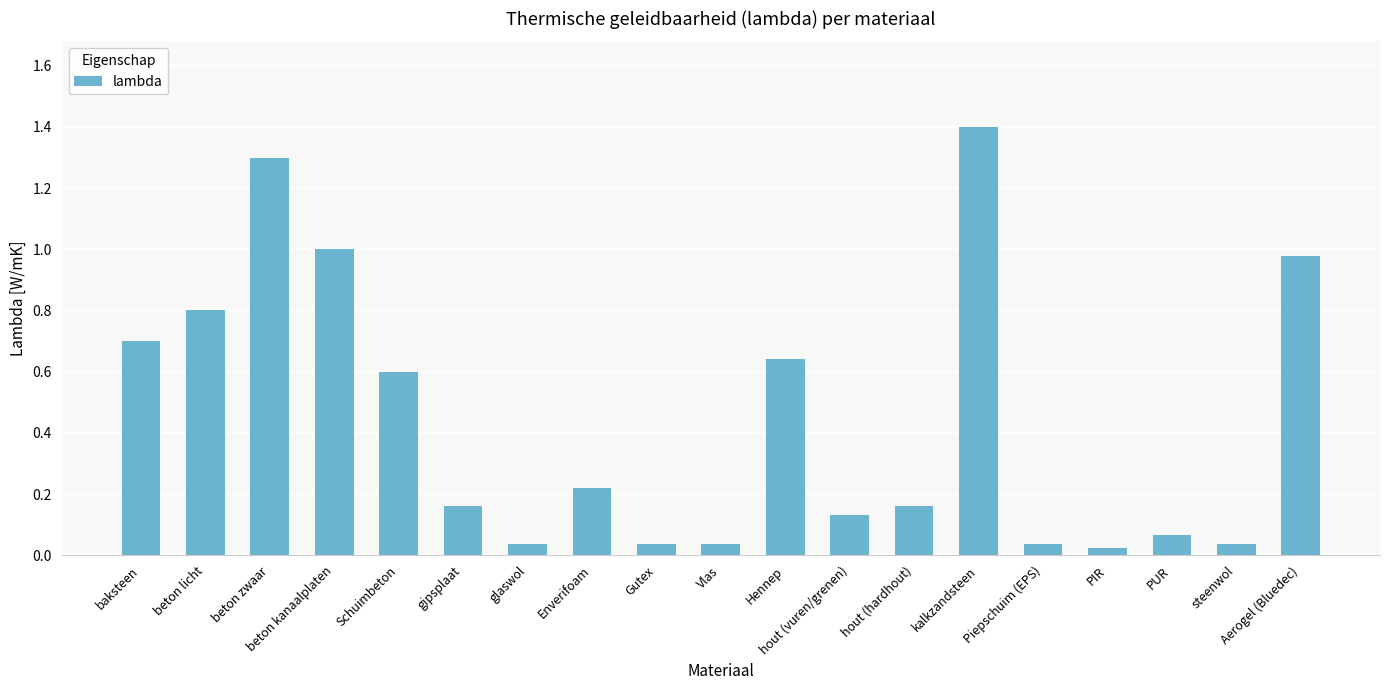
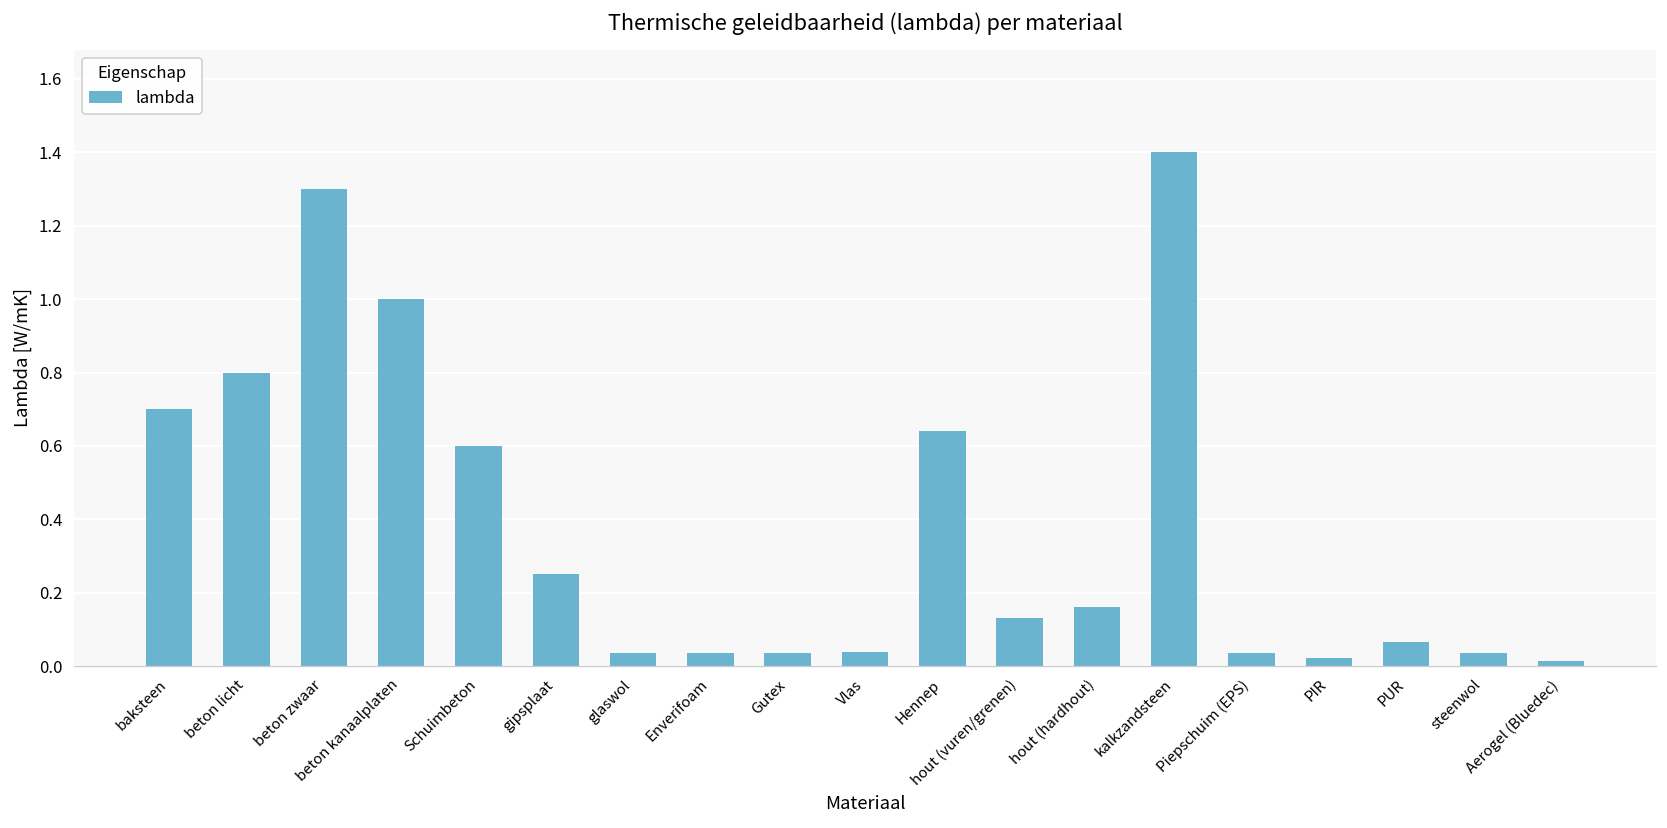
gipsplaat: 0.16 -> 0.25
Enverifoam: 0.22 -> 0.04
Aerogel (Bluedec): 0.98 -> 0.01
